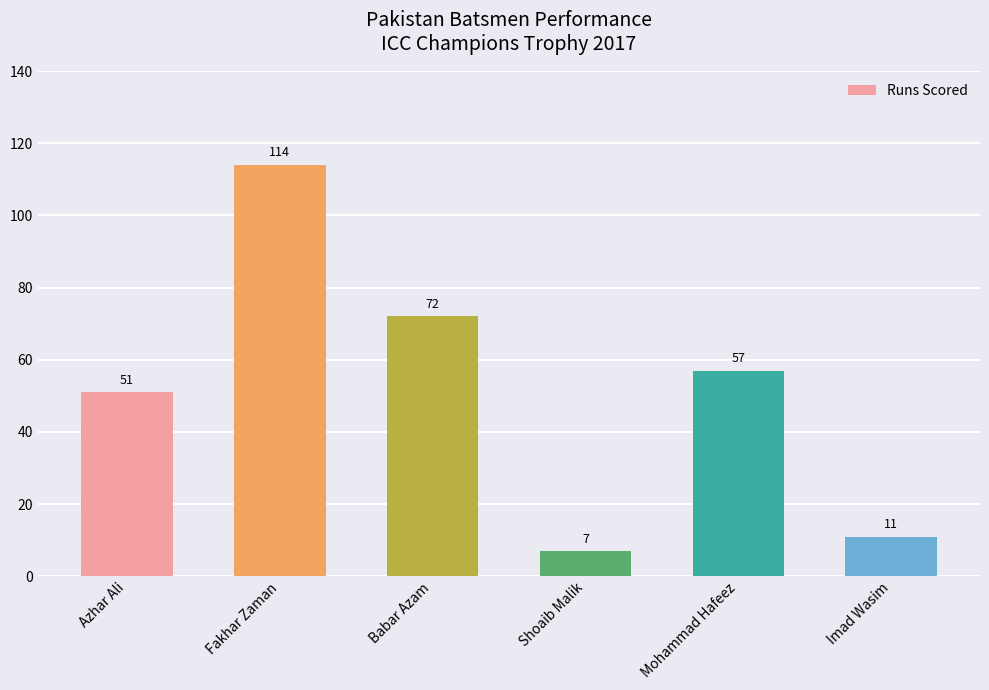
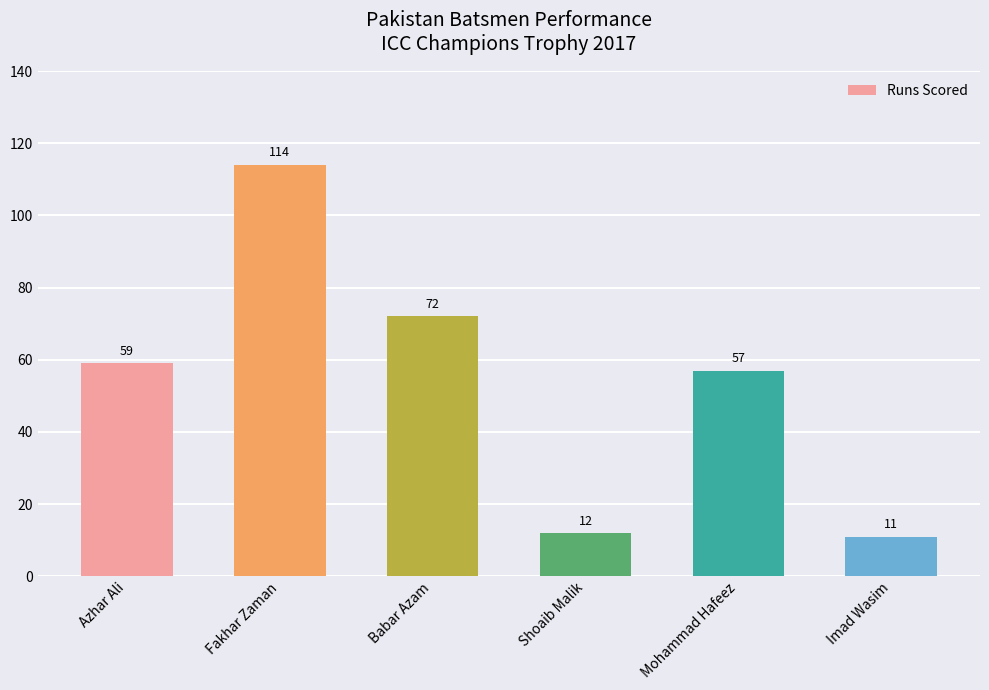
Azhar Ali: 51 -> 59
Shoaib Malik: 7 -> 12
